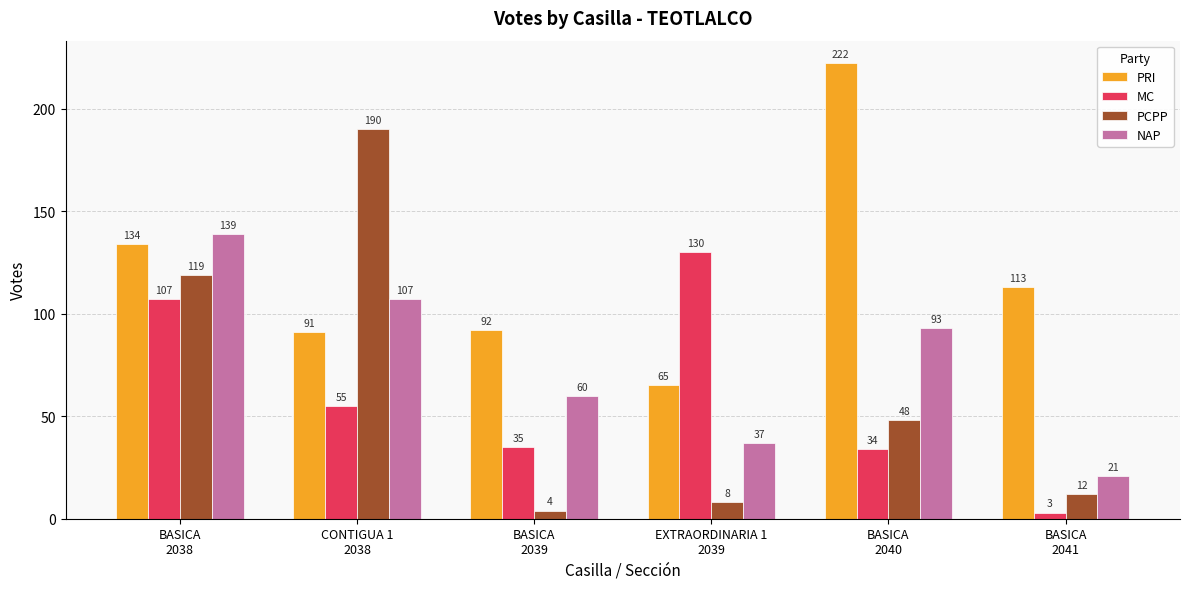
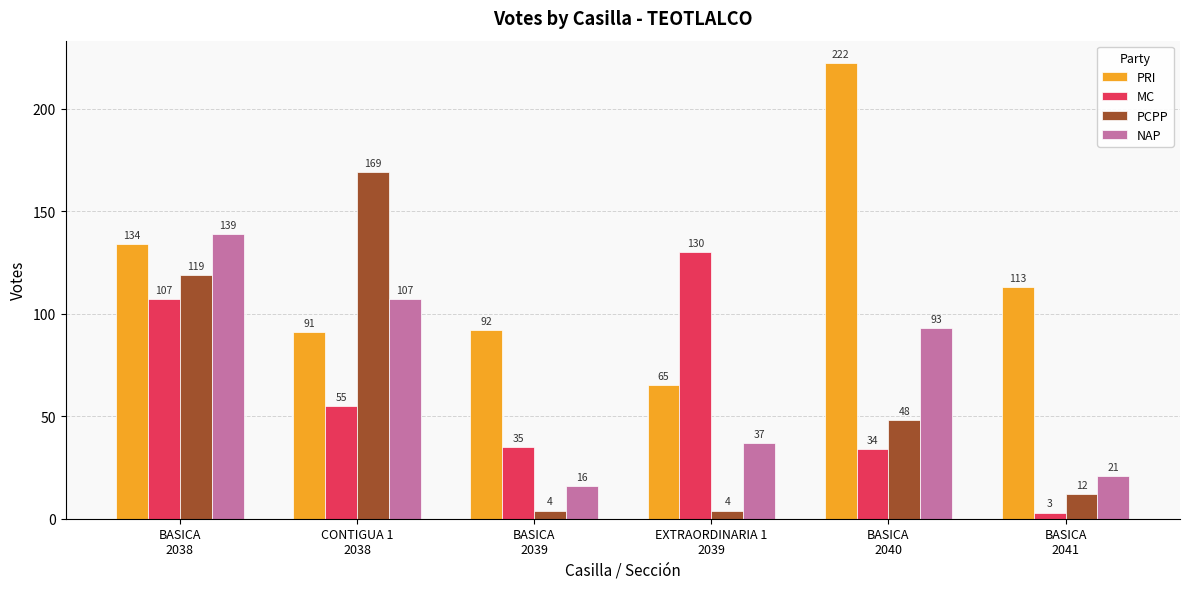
PCPP, CONTIGUA 1 2038: 190 -> 169
NAP, BASICA 2039: 60 -> 16
PCPP, EXTRAORDINARIA 1 2039: 8 -> 4
